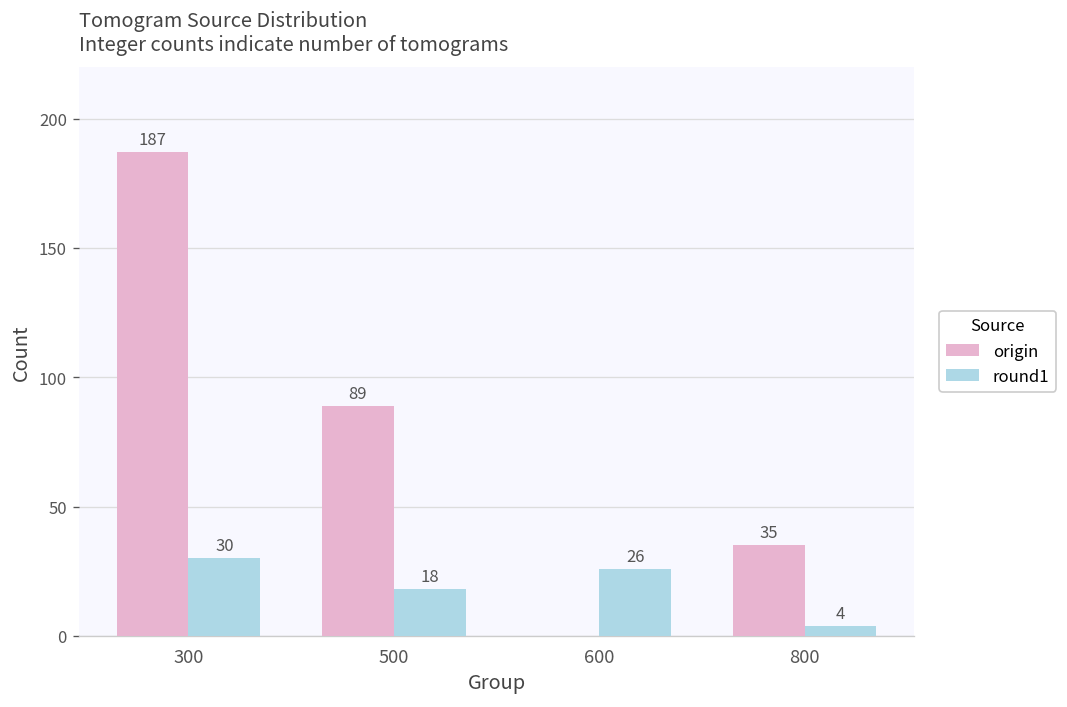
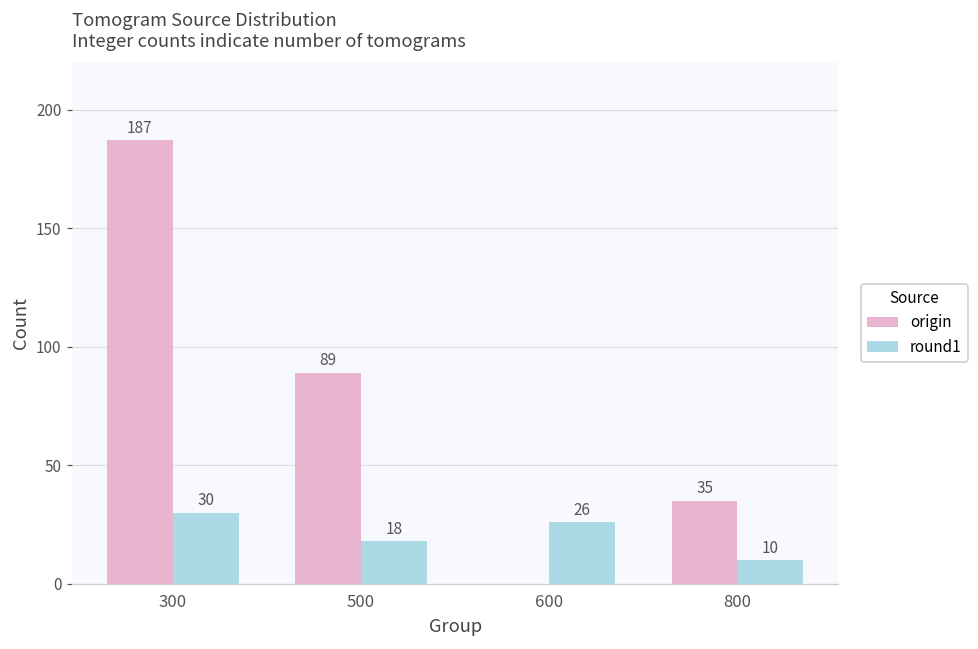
round1, 800: 4 -> 10
